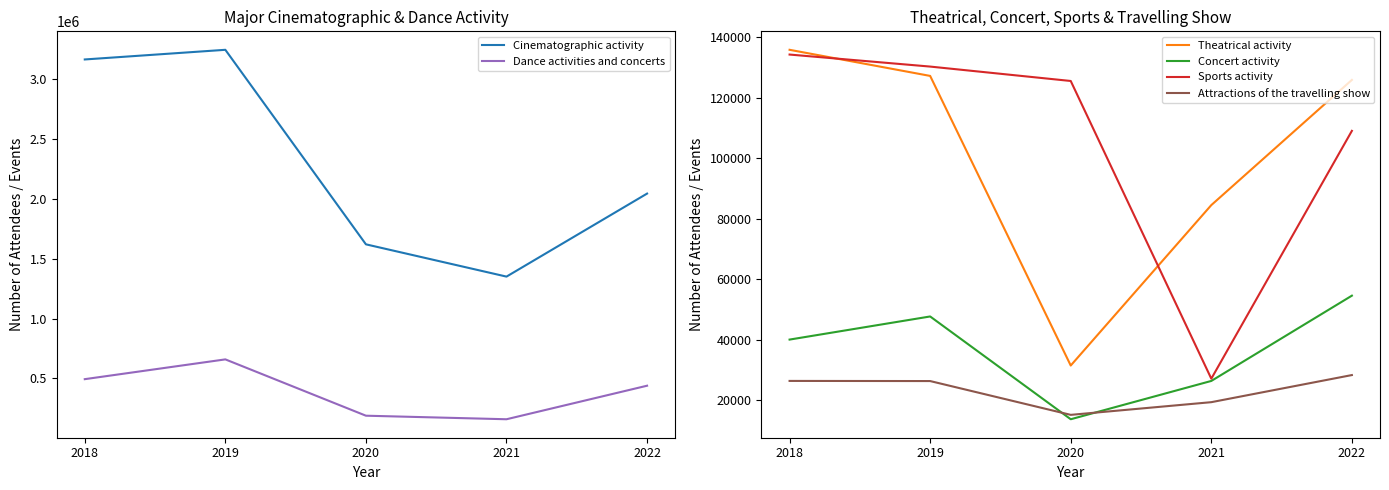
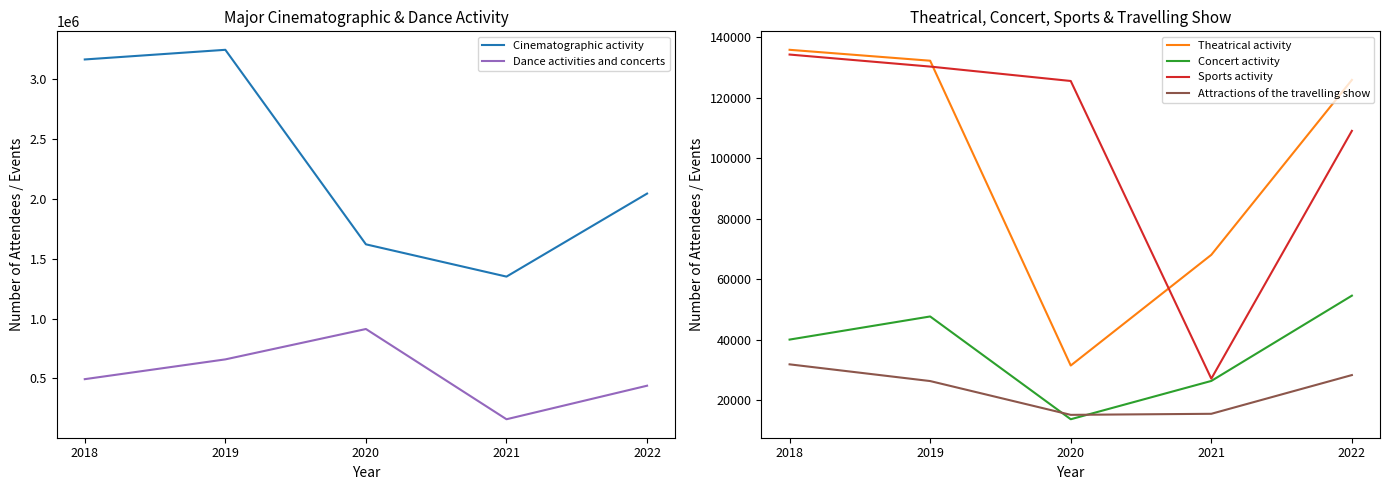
Major Cinematographic & Dance Activity, Dance activities and concerts, 2020: 190000 -> 910000
Theatrical, Concert, Sports & Travelling Show, Attractions of the travelling show, 2018: 26000 -> 32000
Theatrical, Concert, Sports & Travelling Show, Theatrical activity, 2019: 127000 -> 132000
Theatrical, Concert, Sports & Travelling Show, Theatrical activity, 2021: 85000 -> 68000
Theatrical, Concert, Sports & Travelling Show, Attractions of the travelling show, 2021: 19000 -> 16000
